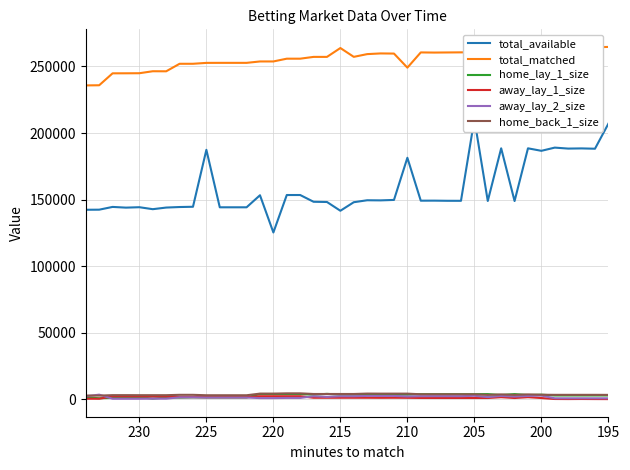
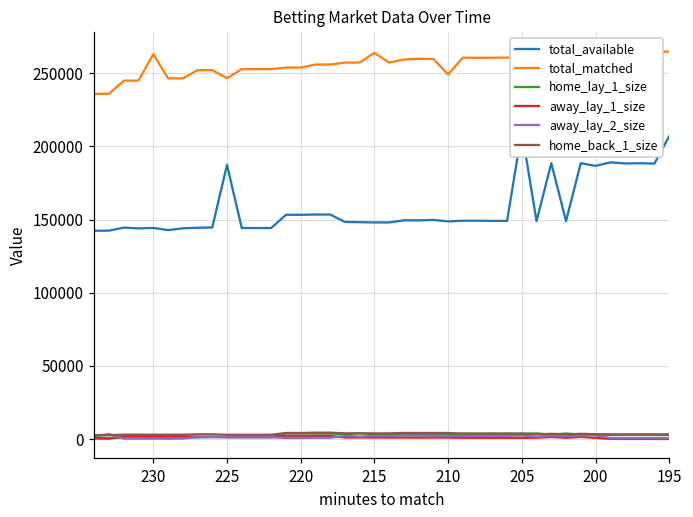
total_matched, 230: 245000 -> 263000
total_matched, 225: 253000 -> 246000
total_available, 220: 125000 -> 153000
total_available, 215: 142000 -> 148000
total_available, 210: 181000 -> 149000
